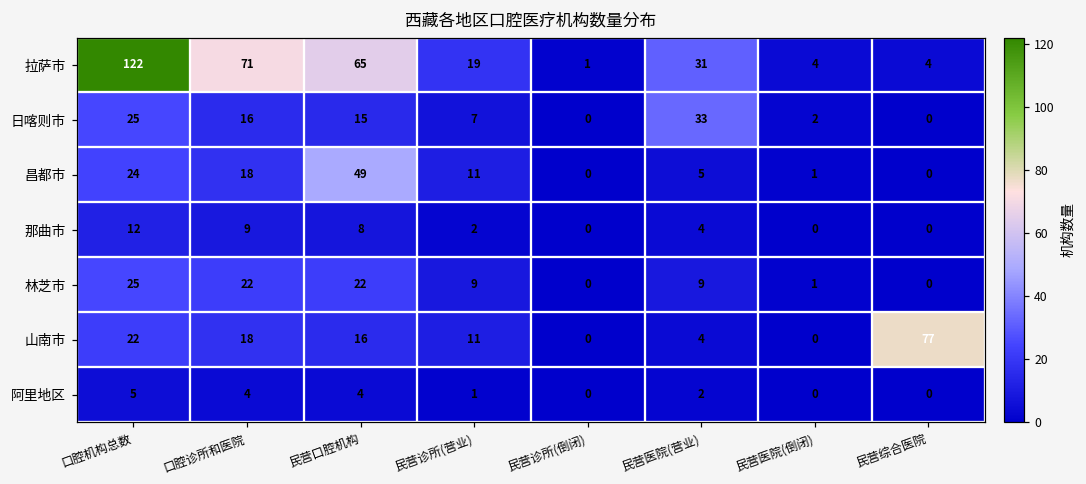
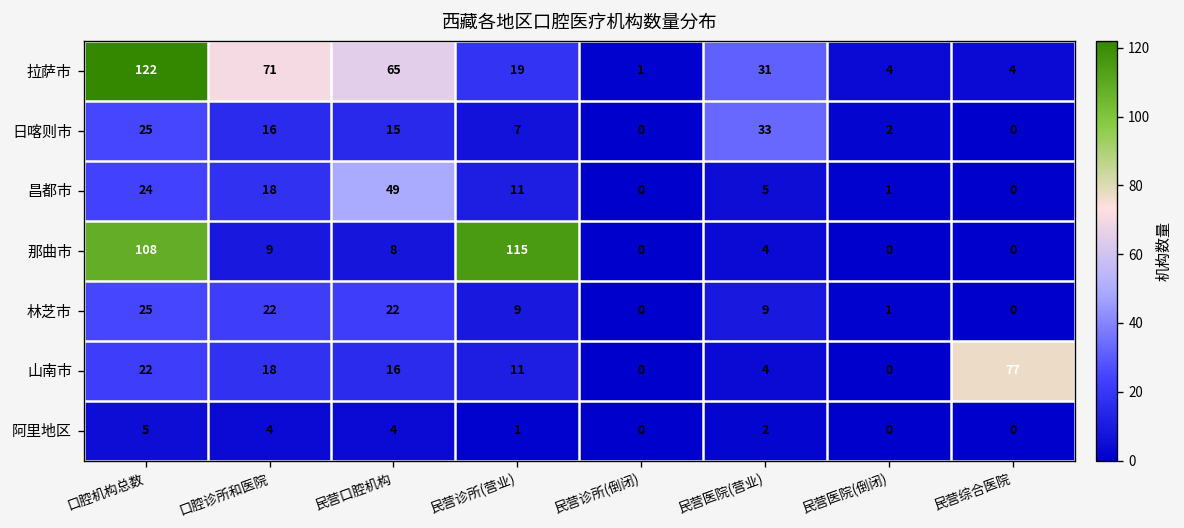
那曲市, 口腔机构总数: 12 -> 108
那曲市, 民营诊所(营业): 2 -> 115
